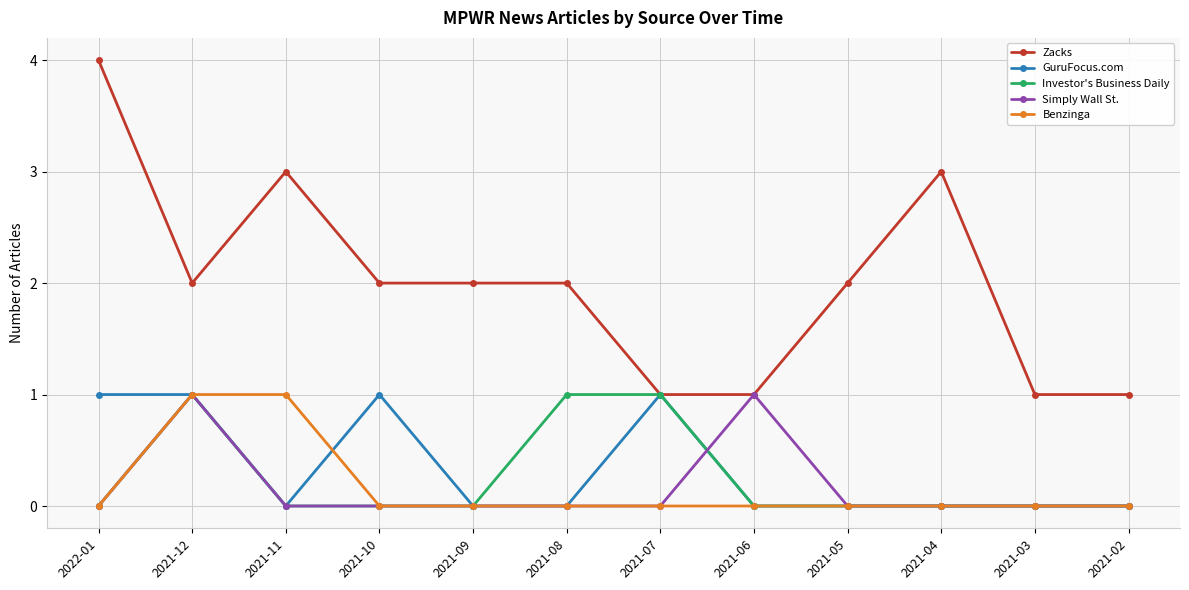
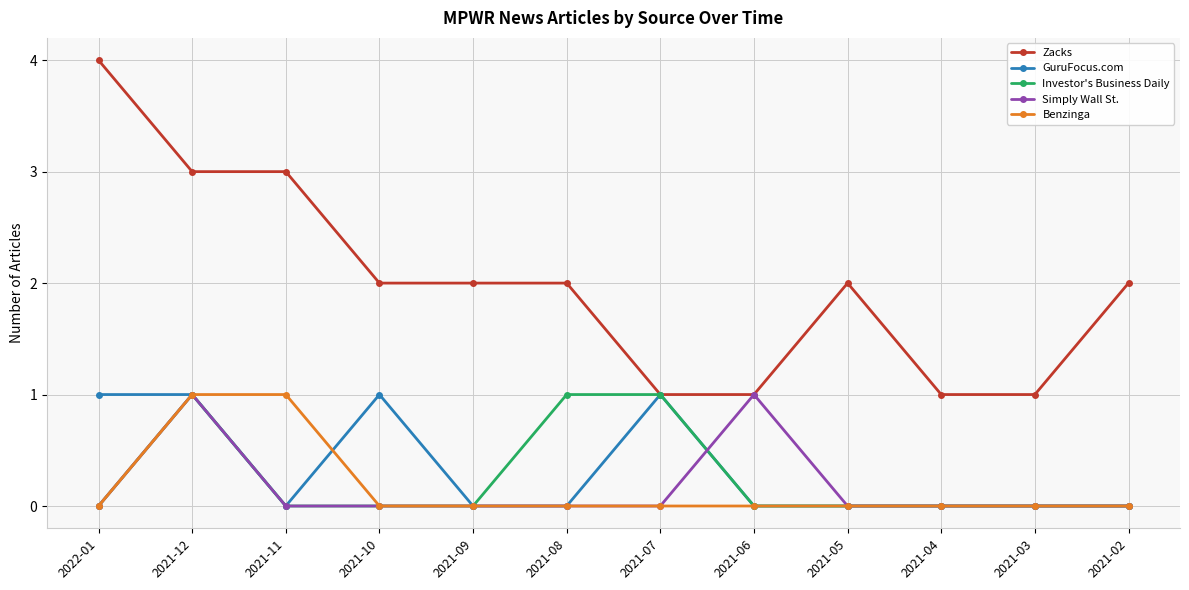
Zacks, 2021-12: 2 -> 3
Zacks, 2021-04: 3 -> 1
Zacks, 2021-02: 1 -> 2
